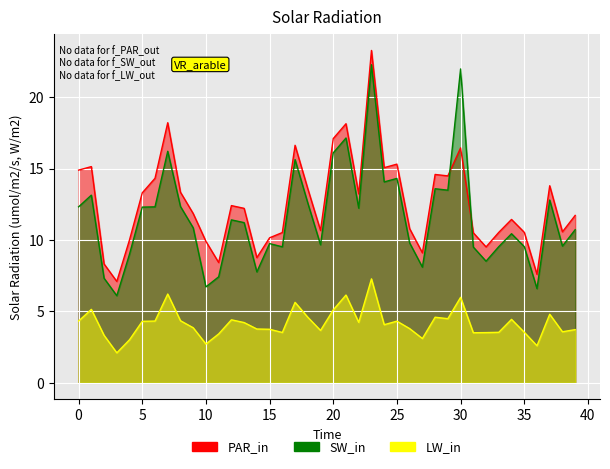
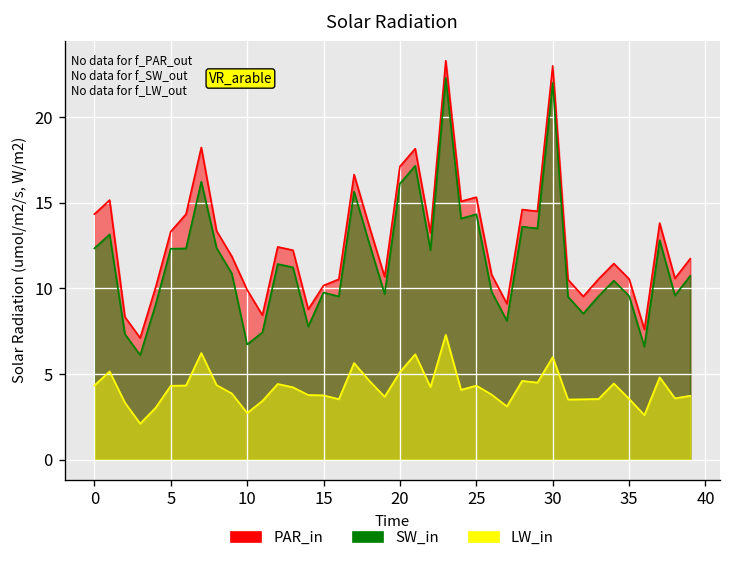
PAR_in, 0: 14.9 -> 14.3
PAR_in, 30: 16.5 -> 23.0
